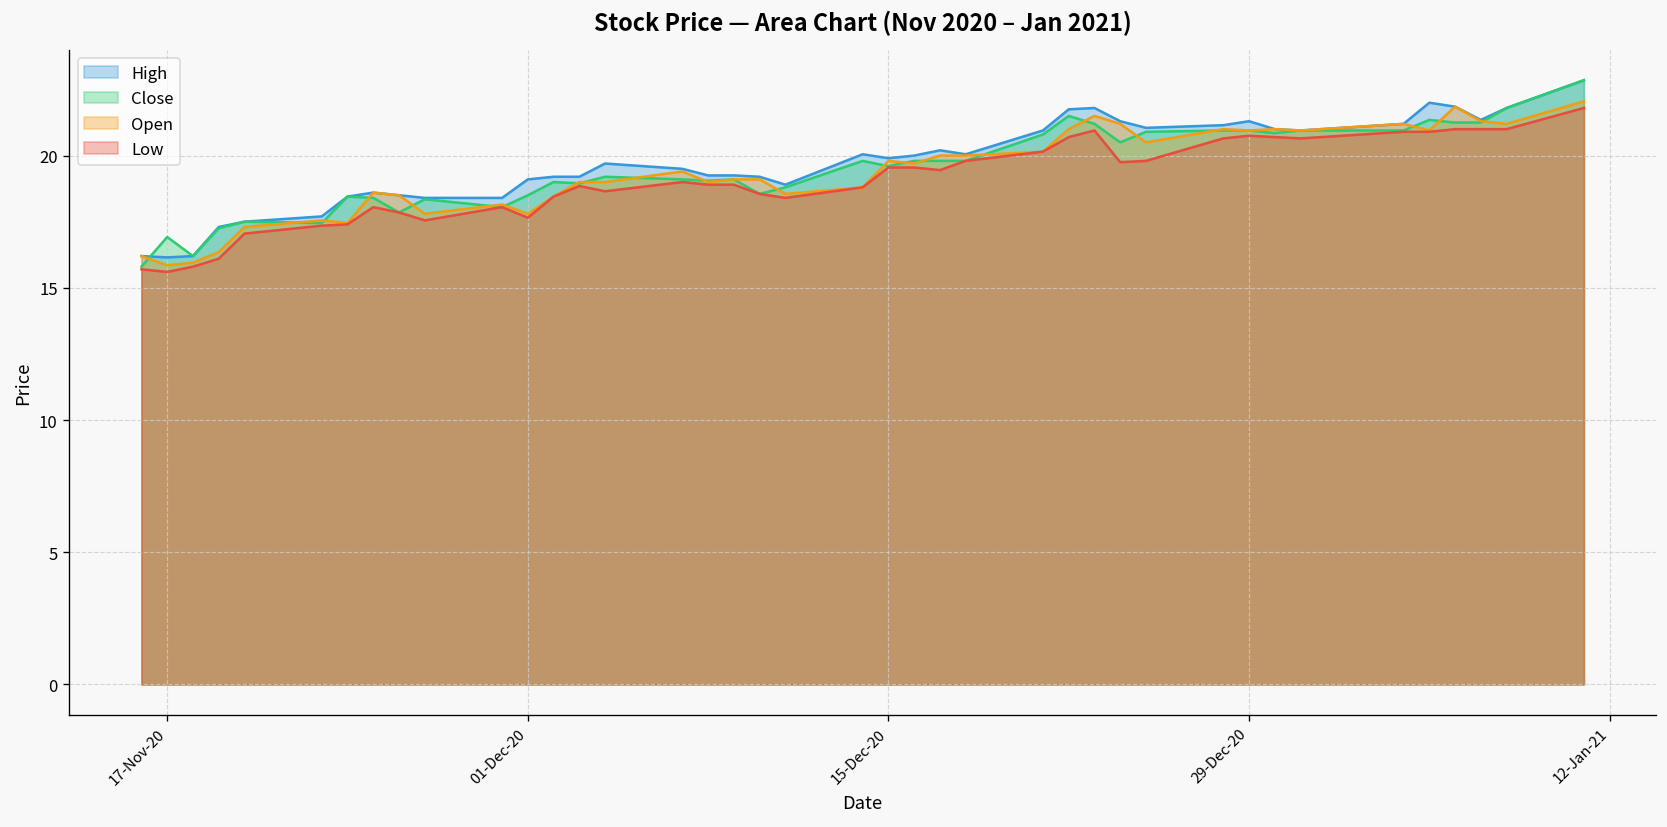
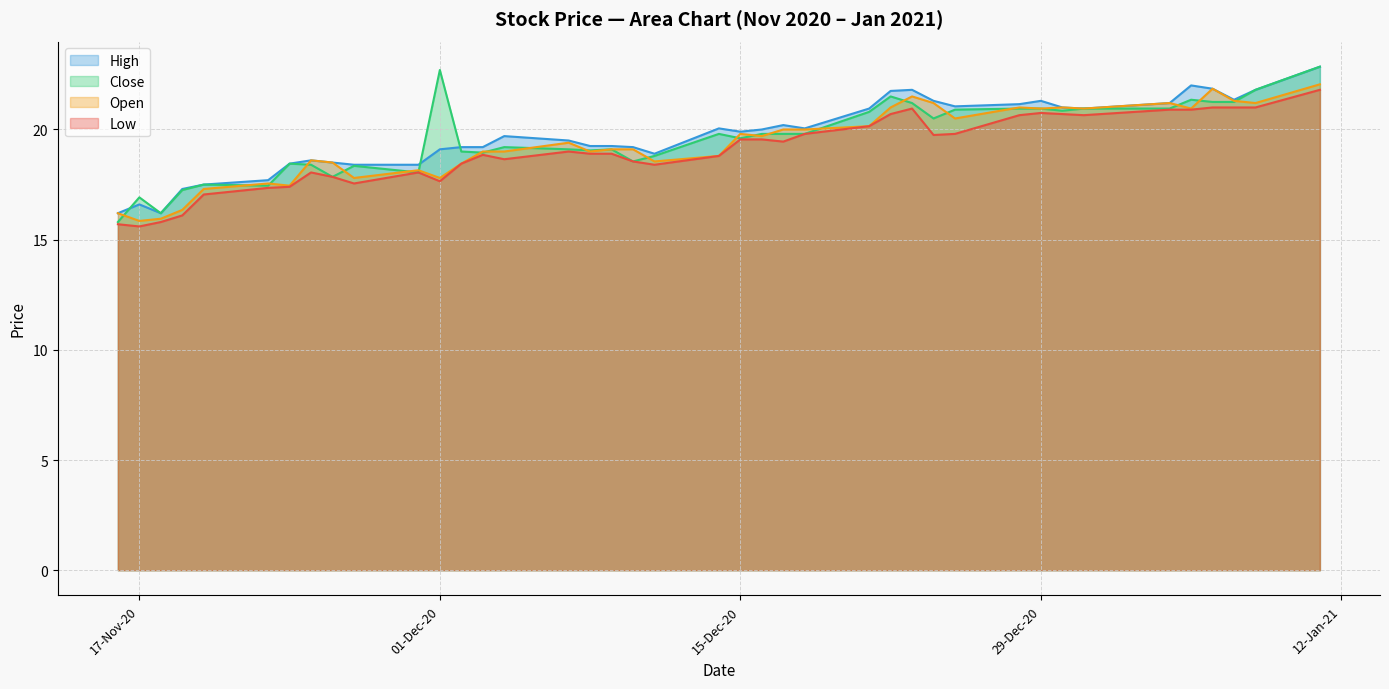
High, 17-Nov-20: 16.2 -> 16.6
Close, 01-Dec-20: 18.5 -> 22.7
